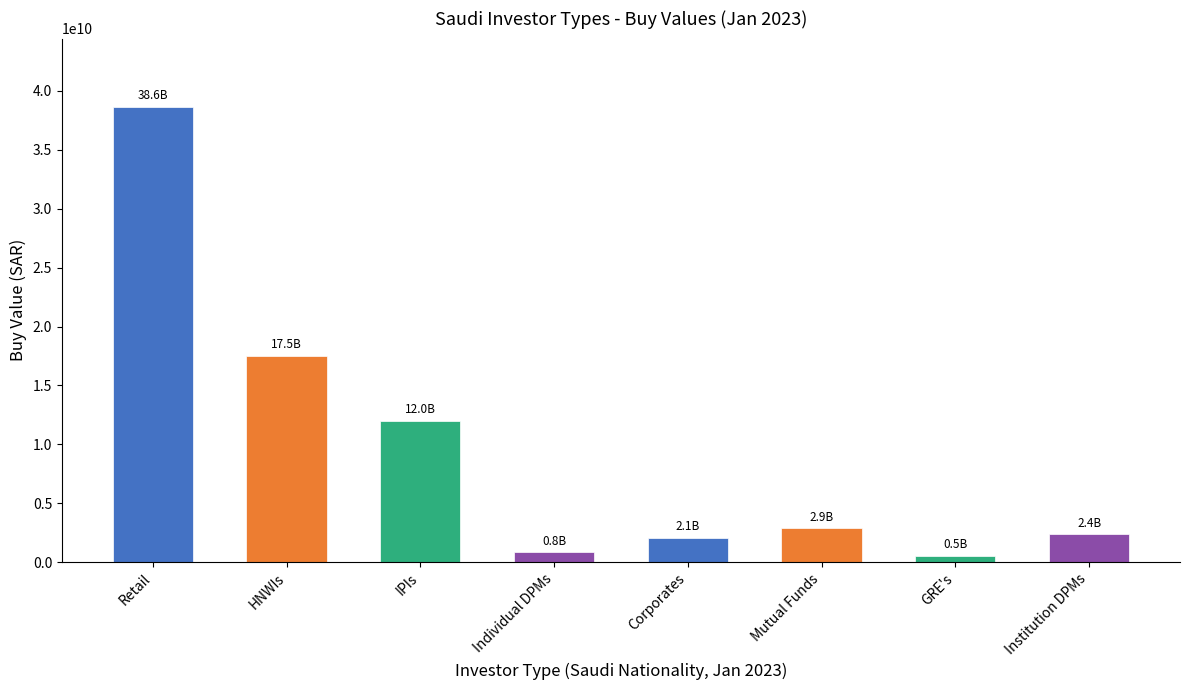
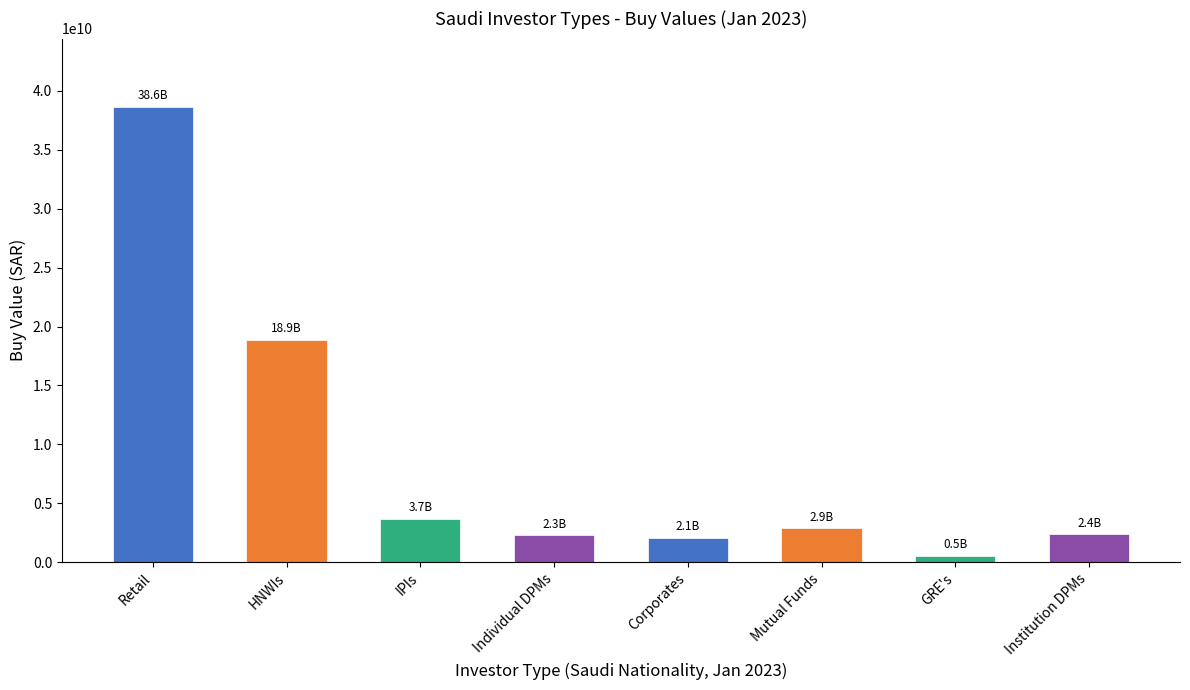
HNWIs: 17.5B -> 18.9B
IPIs: 12.0B -> 3.7B
Individual DPMs: 0.8B -> 2.3B
